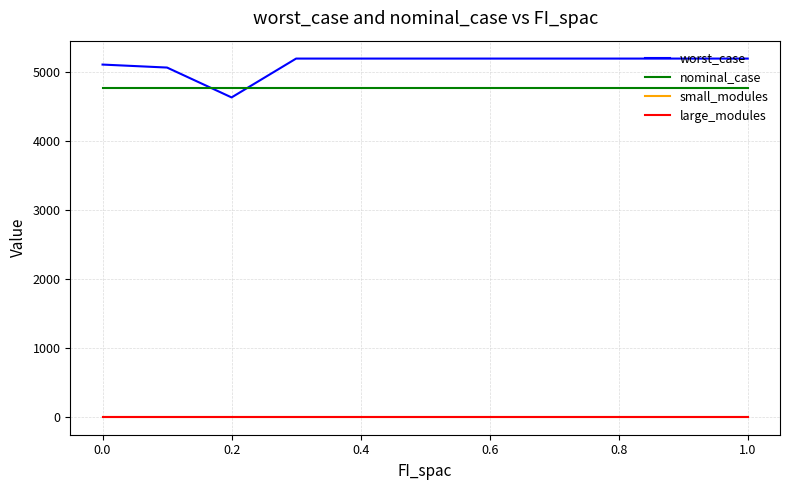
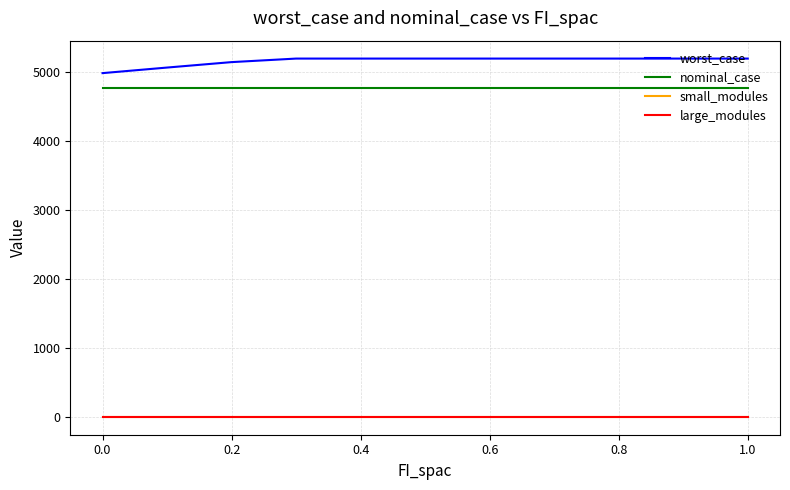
worst_case, 0.0: 5100 -> 5000
worst_case, 0.2: 4600 -> 5100
